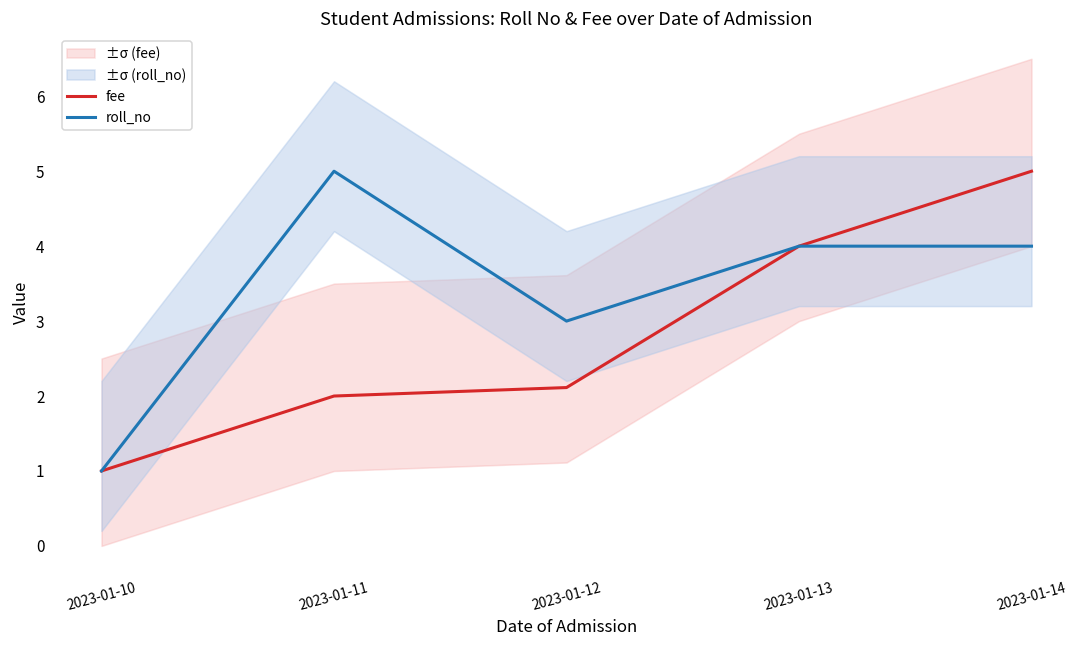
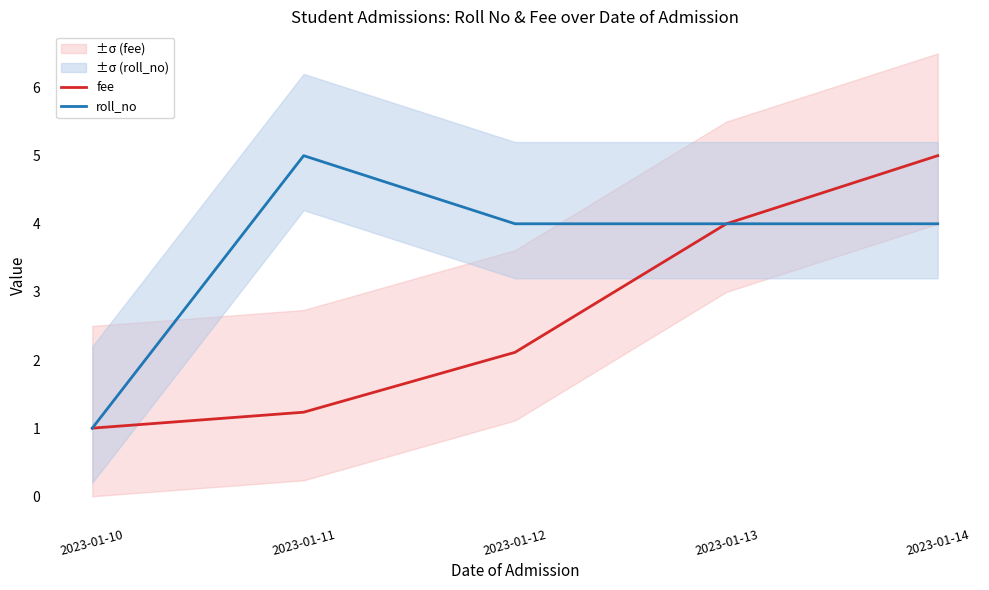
fee, 2023-01-11: 2.0 -> 1.2
roll_no, 2023-01-12: 3 -> 4
